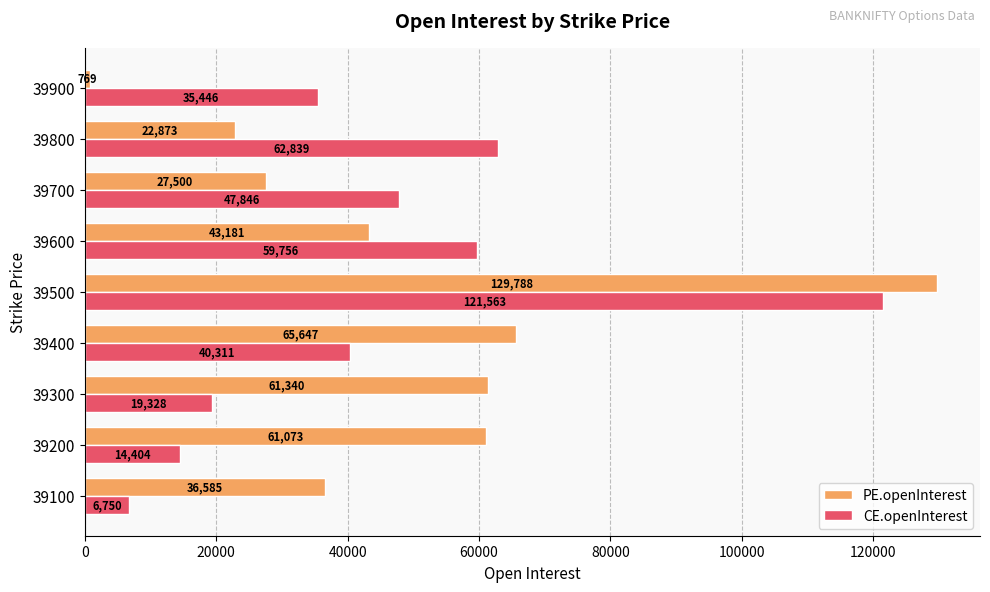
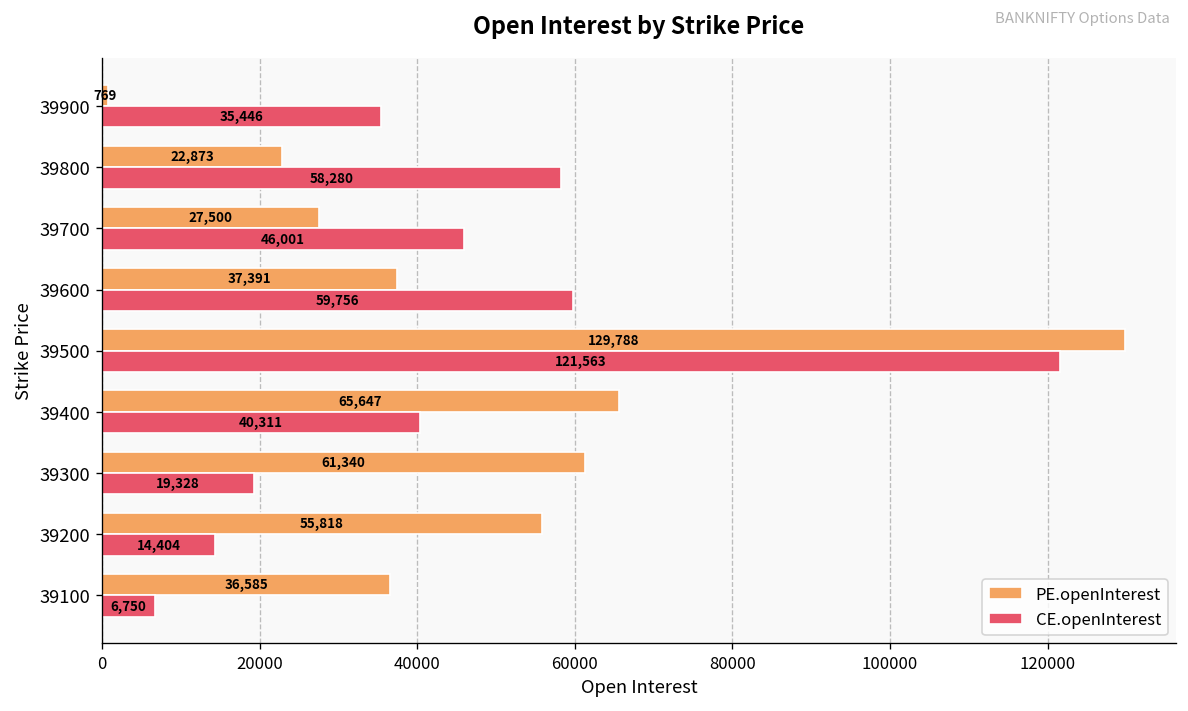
CE.openInterest, 39800: 62,839 -> 58,280
CE.openInterest, 39700: 47,846 -> 46,001
PE.openInterest, 39600: 43,181 -> 37,391
PE.openInterest, 39200: 61,073 -> 55,818
